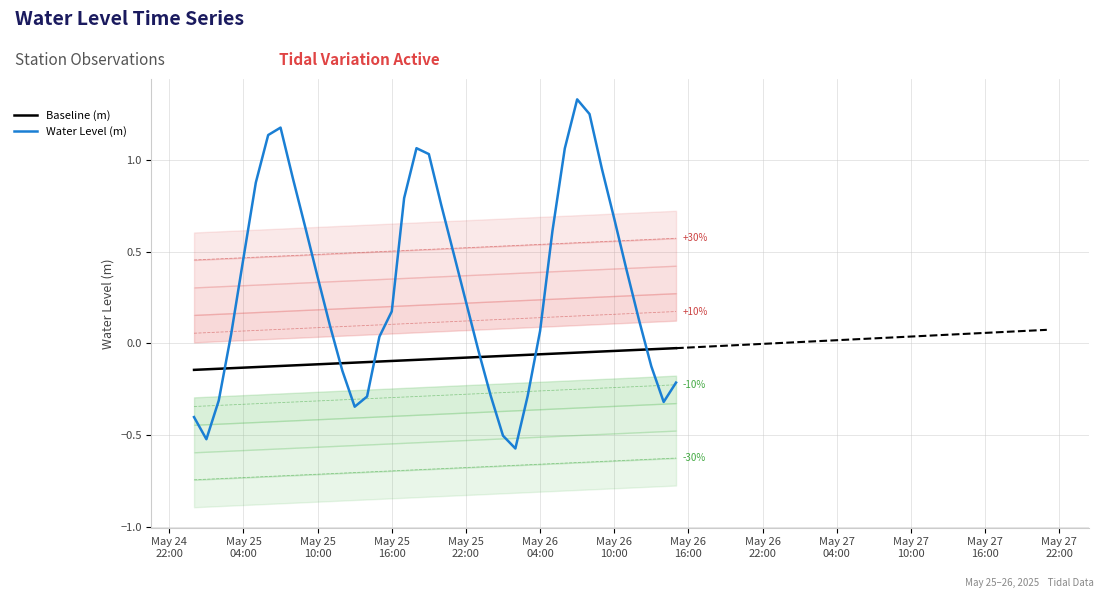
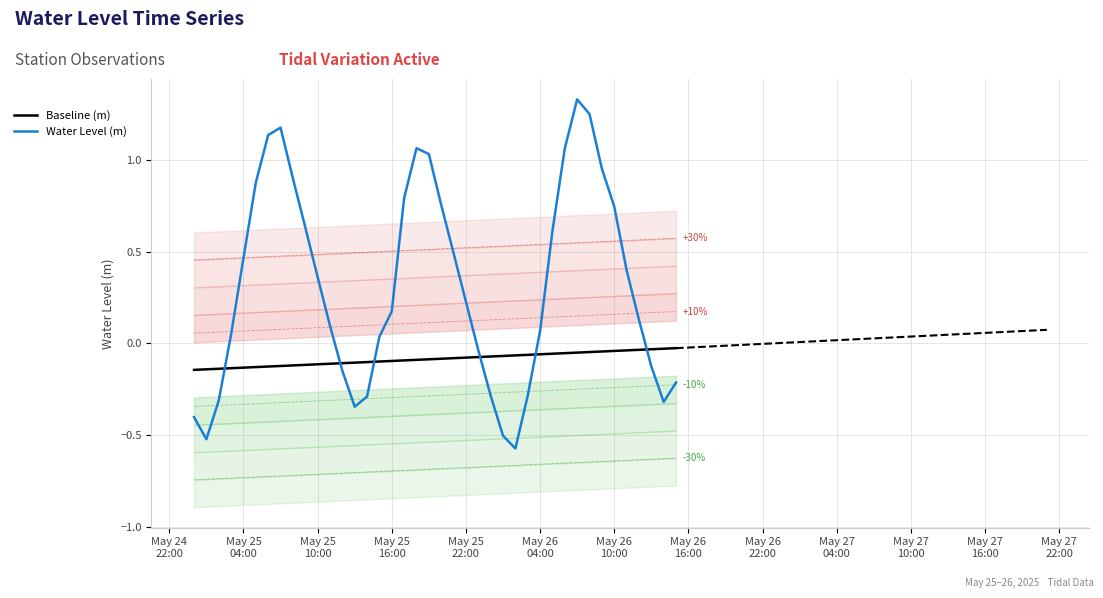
Water Level (m), May 26 10:00: 0.68 -> 0.75
